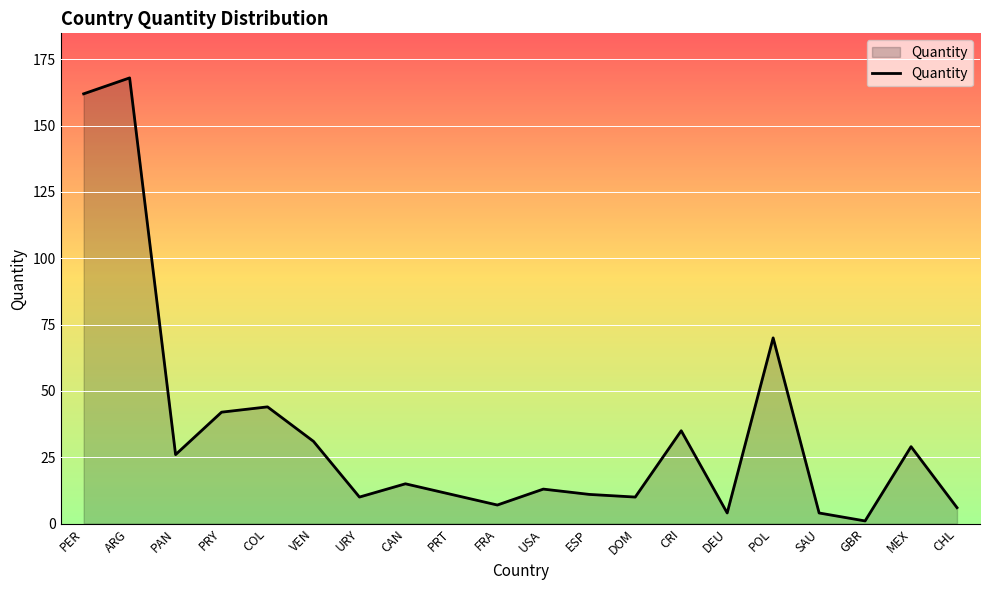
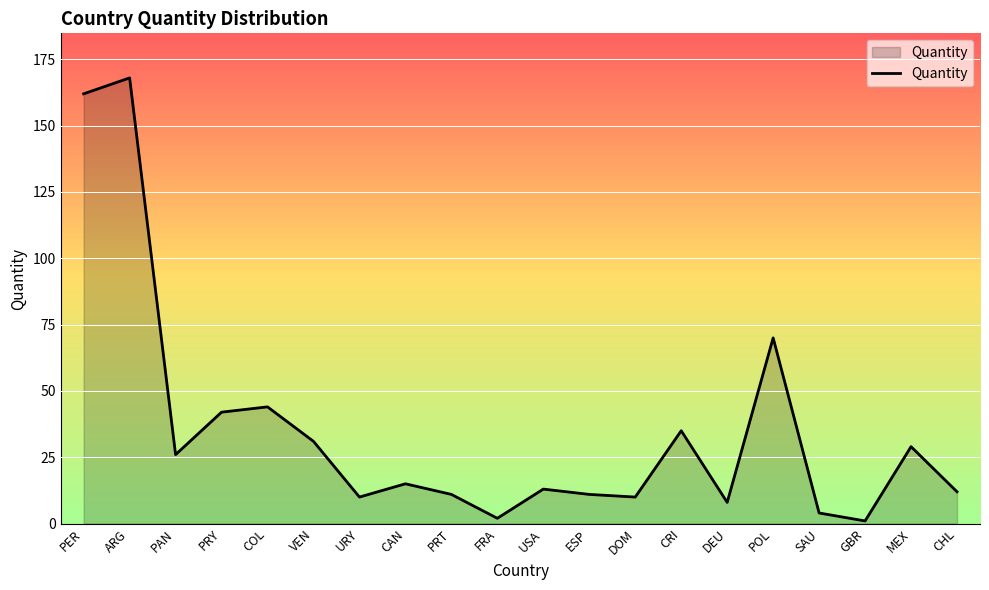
FRA: 7 -> 2
DEU: 4 -> 8
CHL: 6 -> 12
